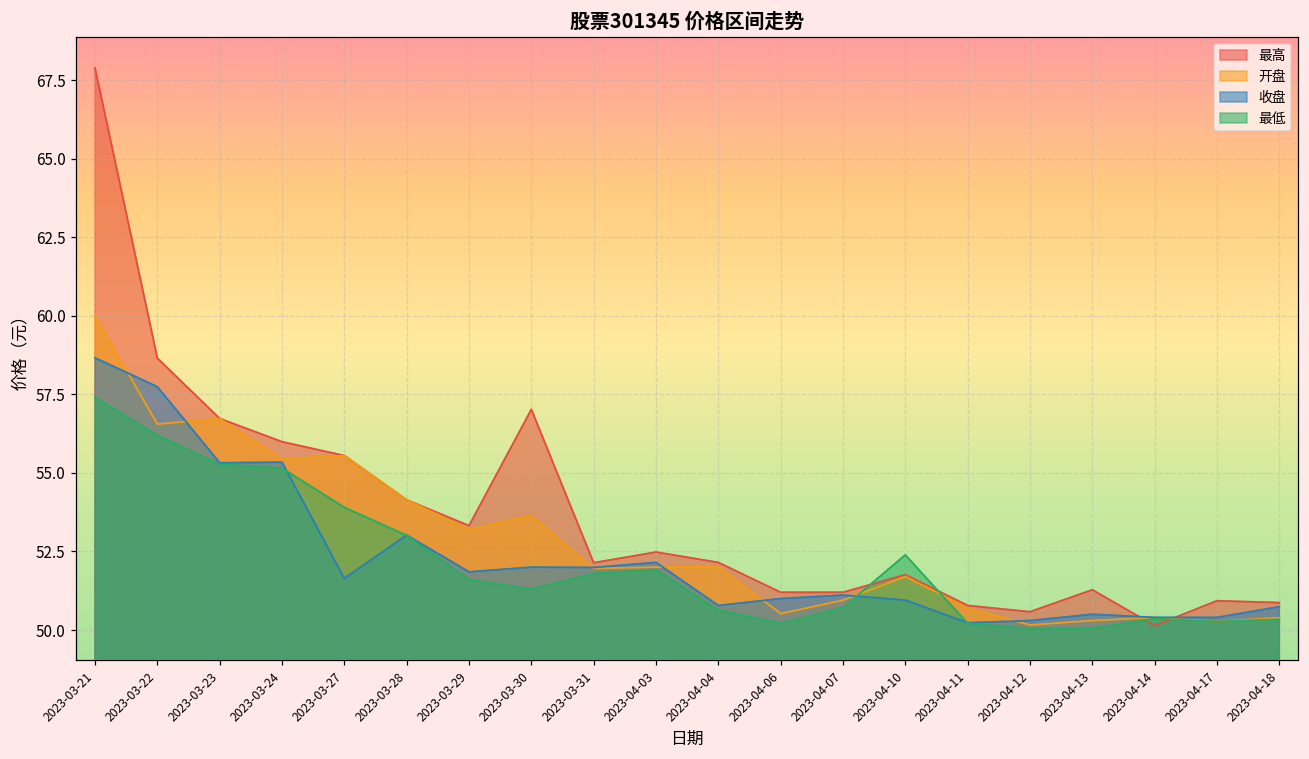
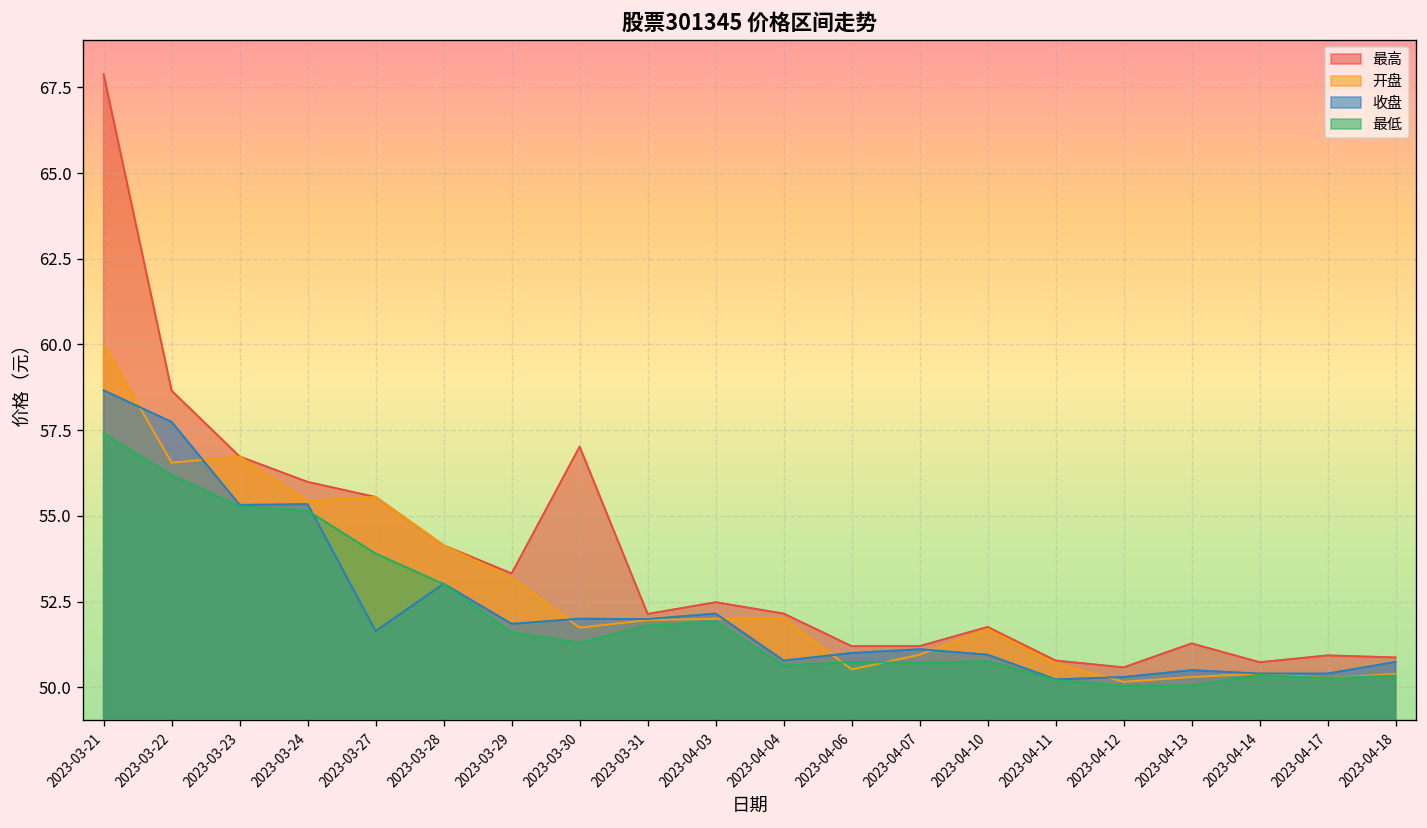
开盘, 2023-03-30: 53.6 -> 51.7
最低, 2023-04-06: 50.2 -> 50.7
最低, 2023-04-10: 52.4 -> 50.8
最高, 2023-04-14: 50.1 -> 50.7
